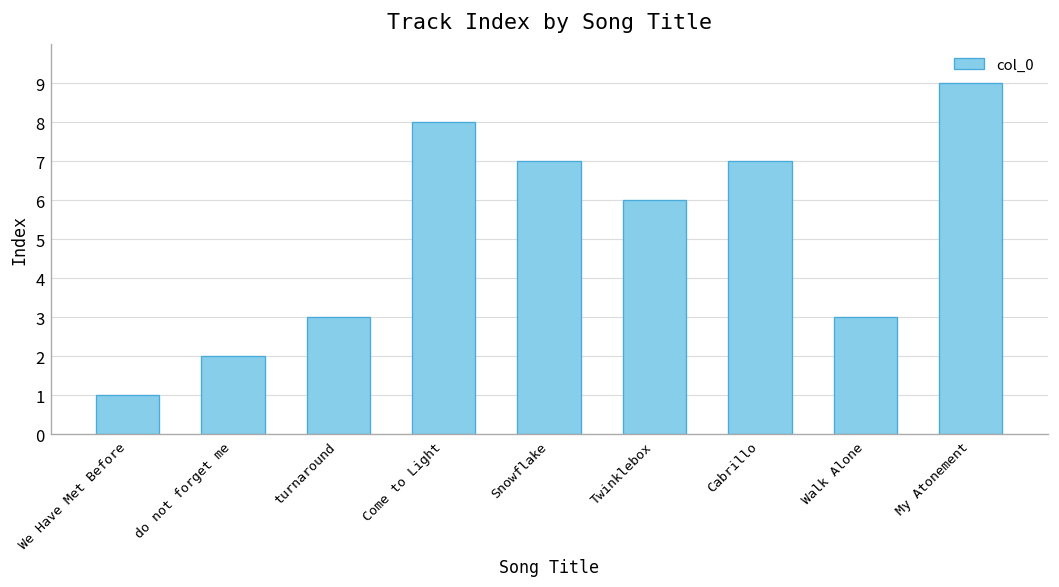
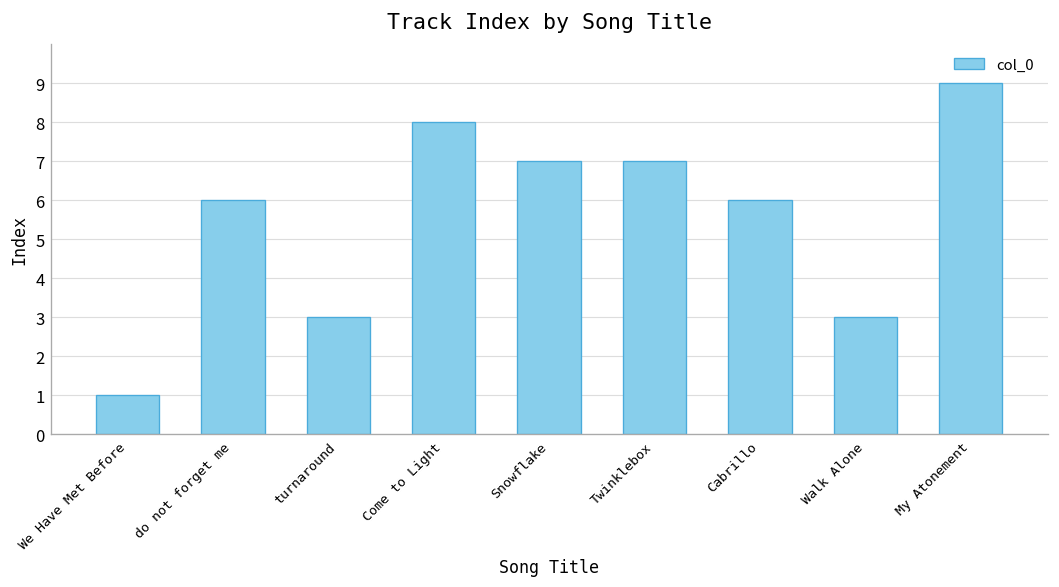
do not forget me: 2 -> 6
Twinklebox: 6 -> 7
Cabrillo: 7 -> 6
